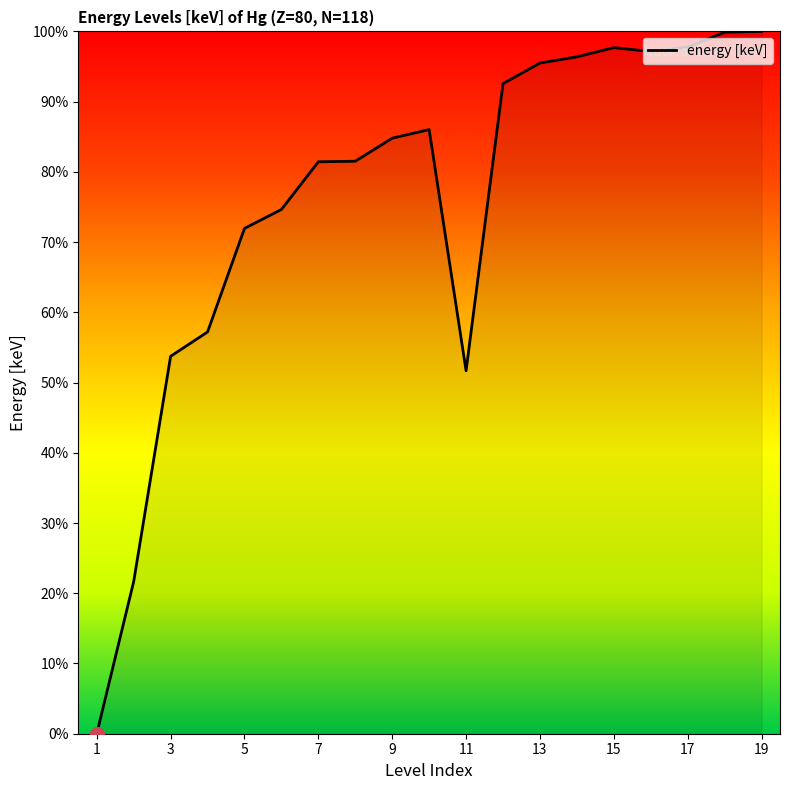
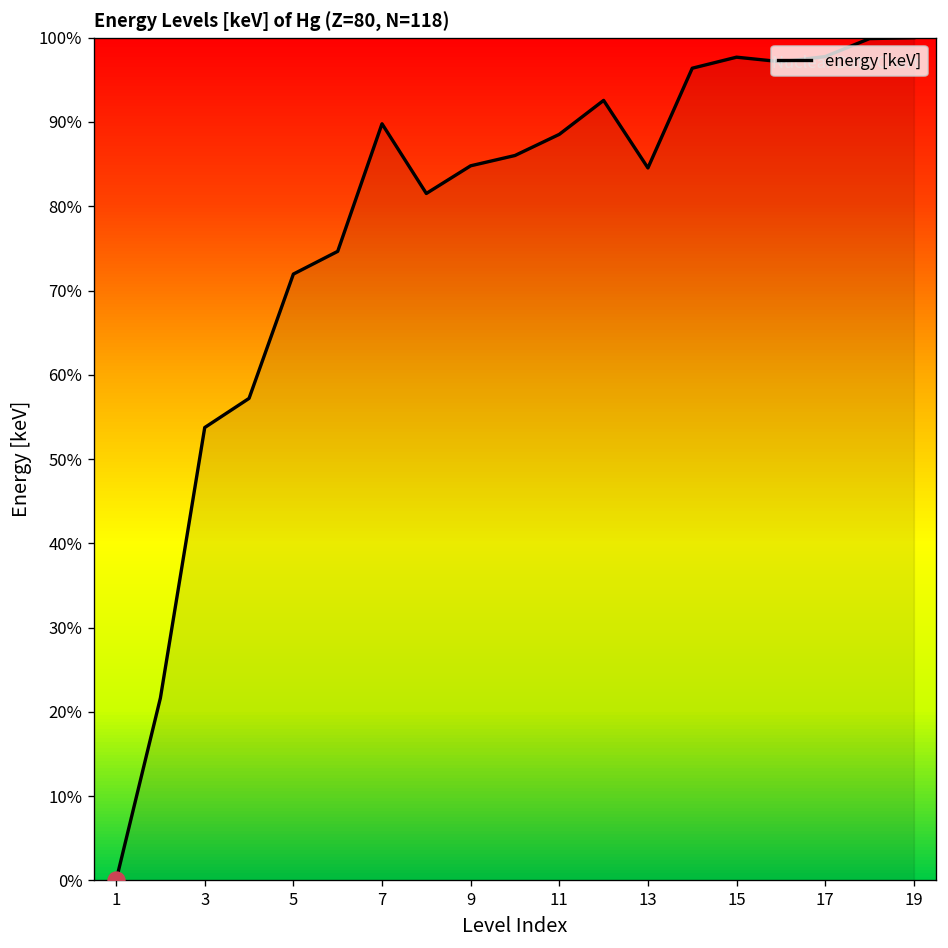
energy [keV], 7: 81% -> 90%
energy [keV], 11: 52% -> 89%
energy [keV], 13: 95% -> 85%
